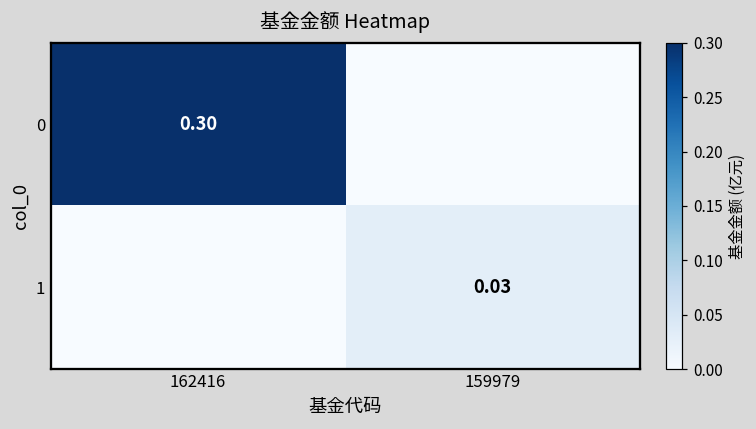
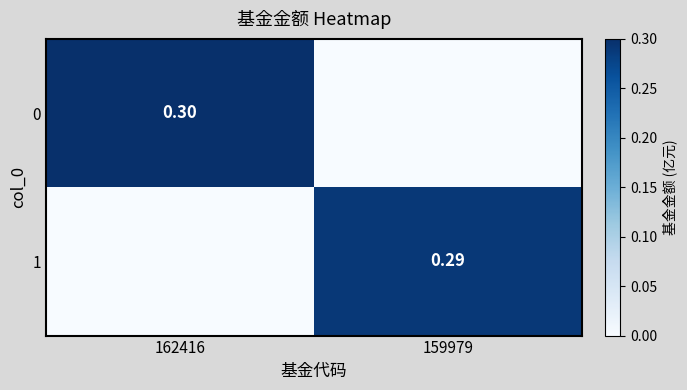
1, 159979: 0.03 -> 0.29
